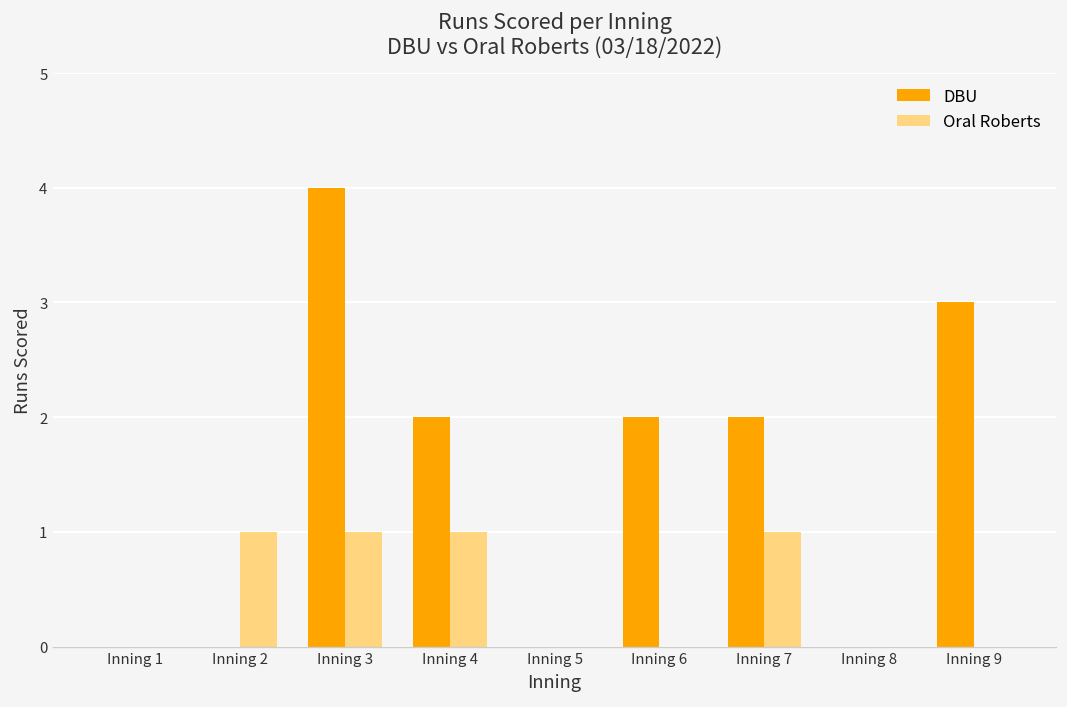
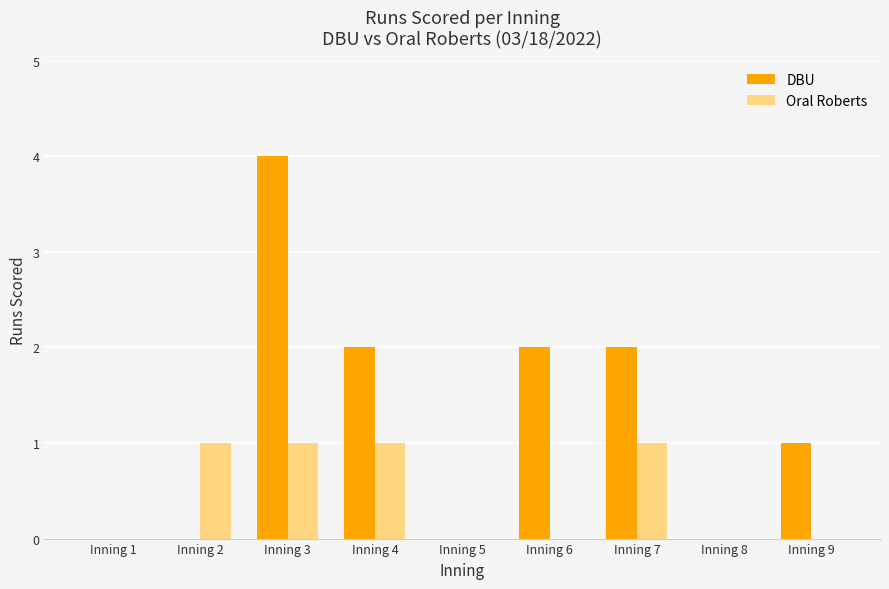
DBU, Inning 9: 3 -> 1
